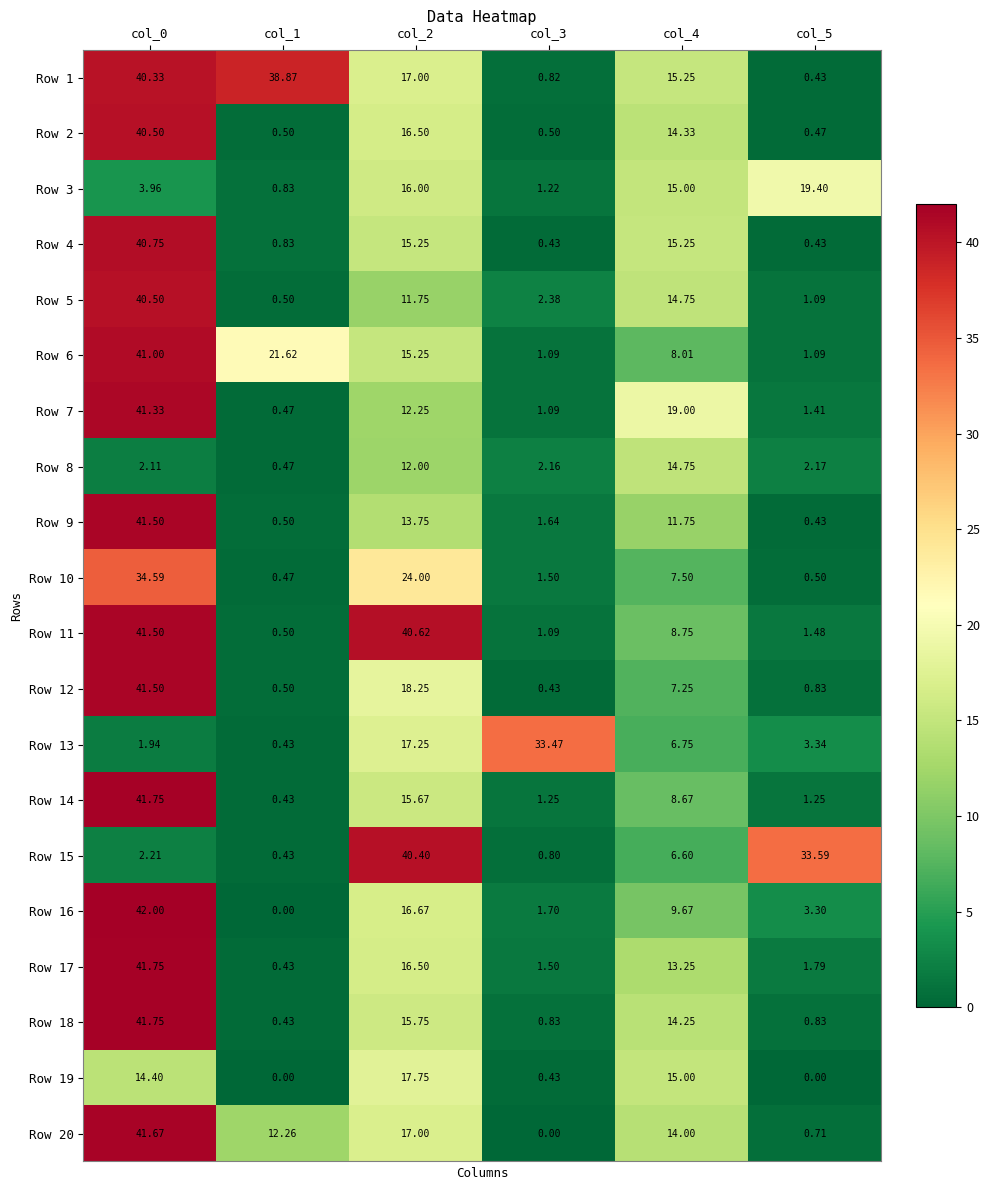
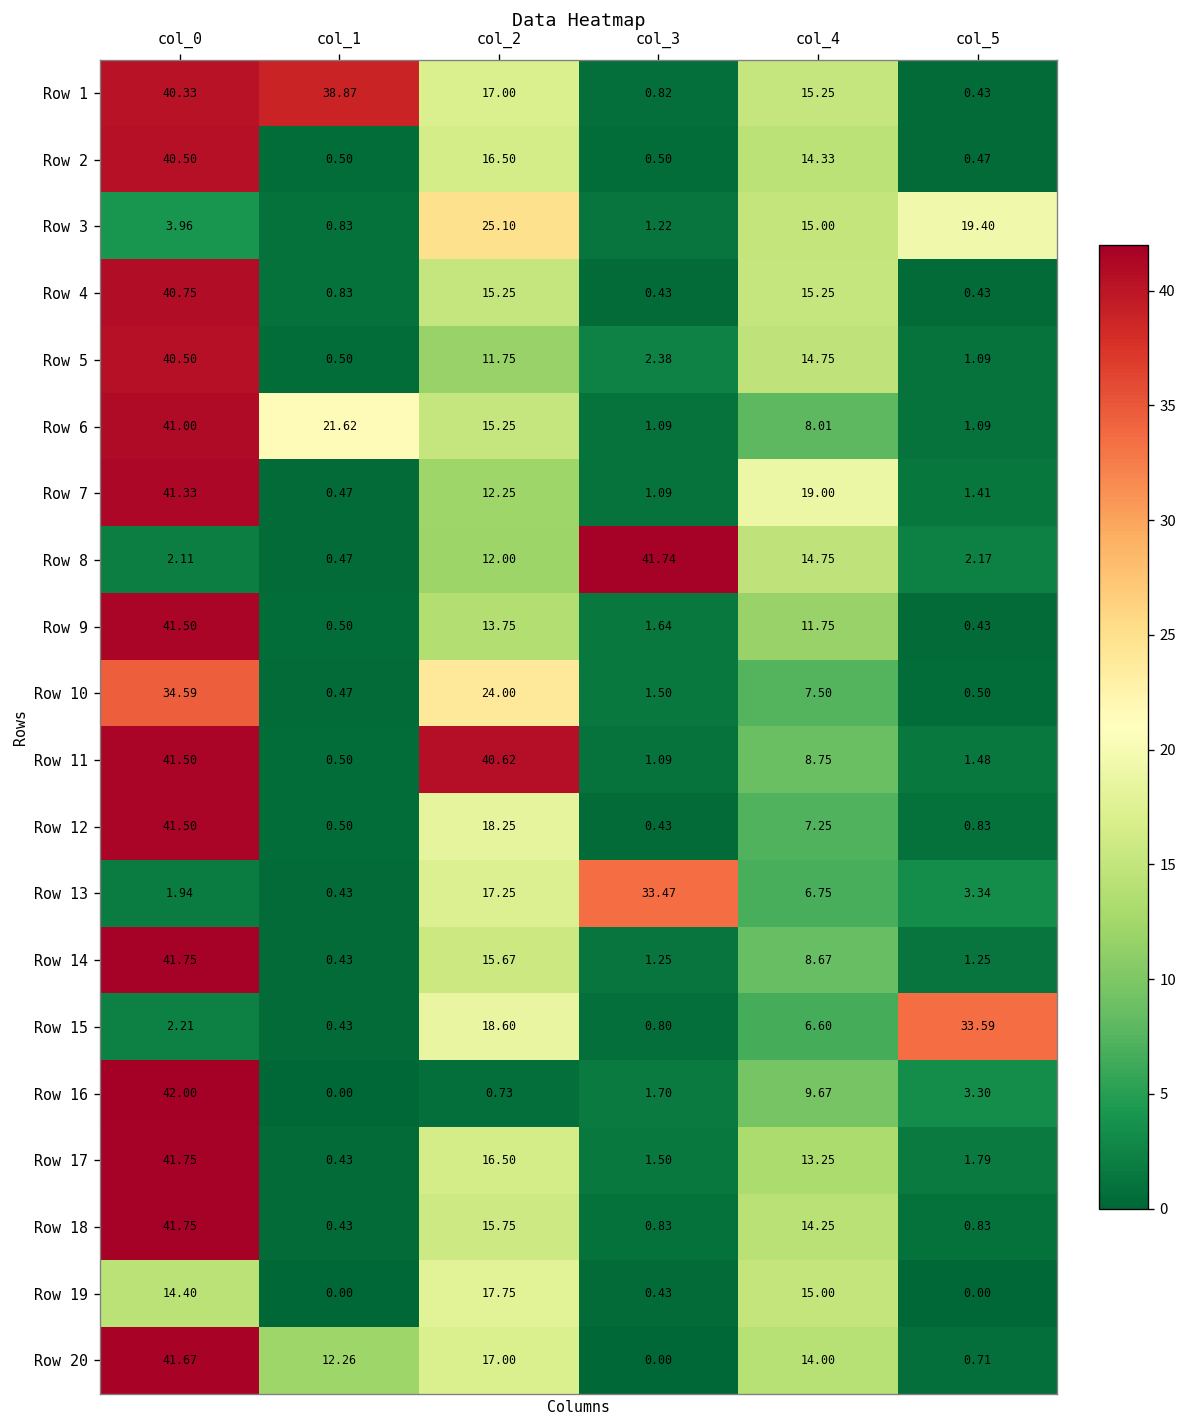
Row 3, col_2: 16.00 -> 25.10
Row 8, col_3: 2.16 -> 41.74
Row 15, col_2: 40.40 -> 18.60
Row 16, col_2: 16.67 -> 0.73
